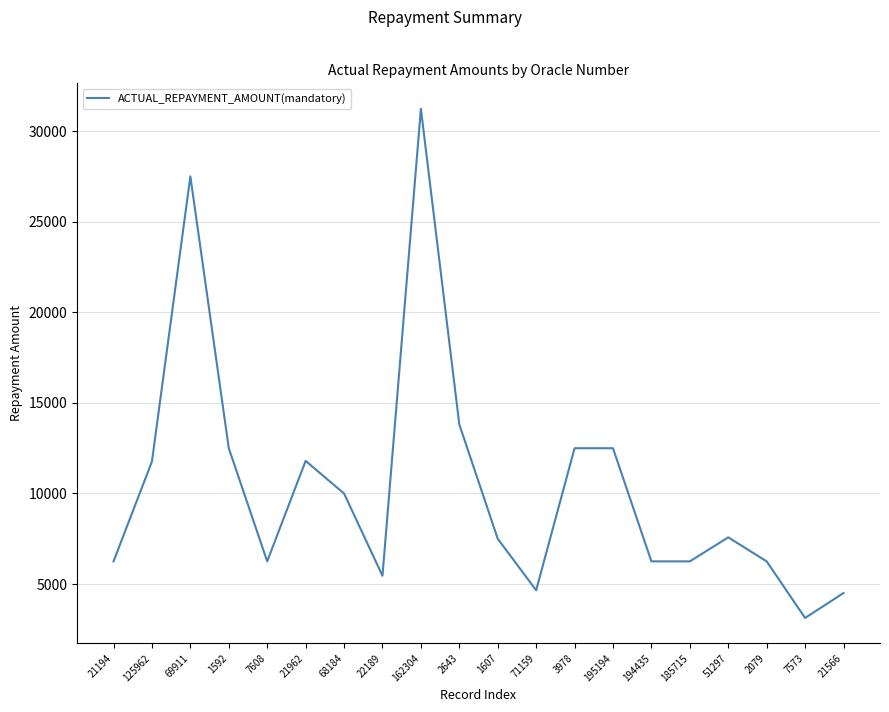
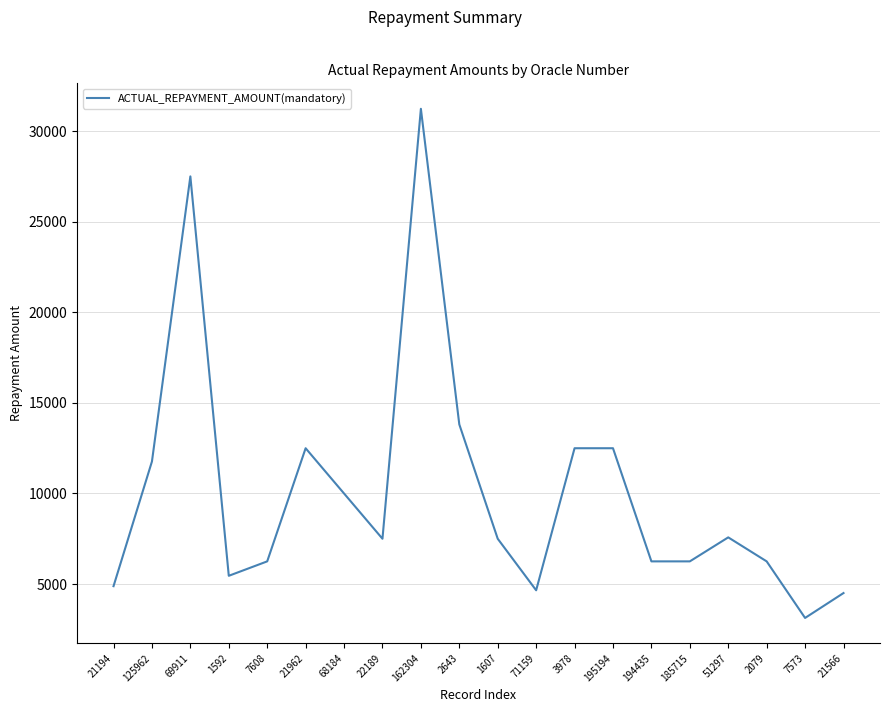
21194: 6300 -> 4900
1592: 12500 -> 5500
21962: 11800 -> 12500
22189: 5500 -> 7500
